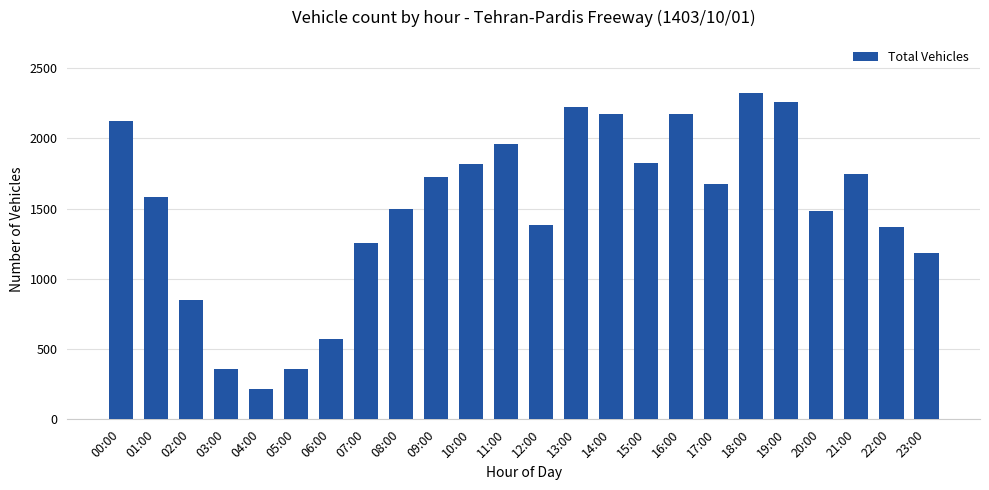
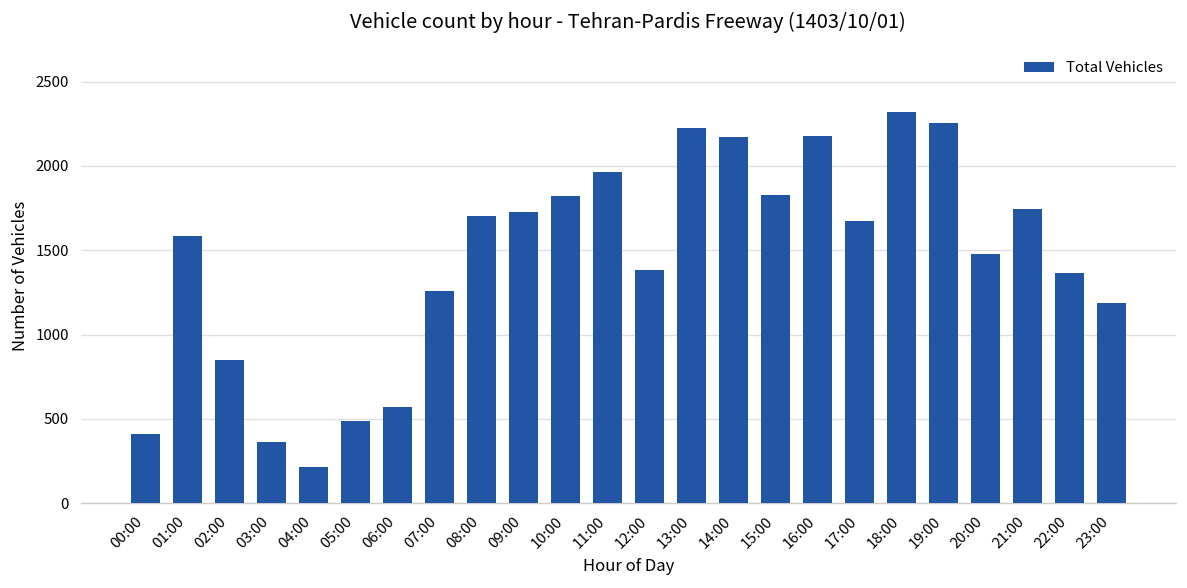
00:00: 2130 -> 410
05:00: 360 -> 490
08:00: 1500 -> 1700
